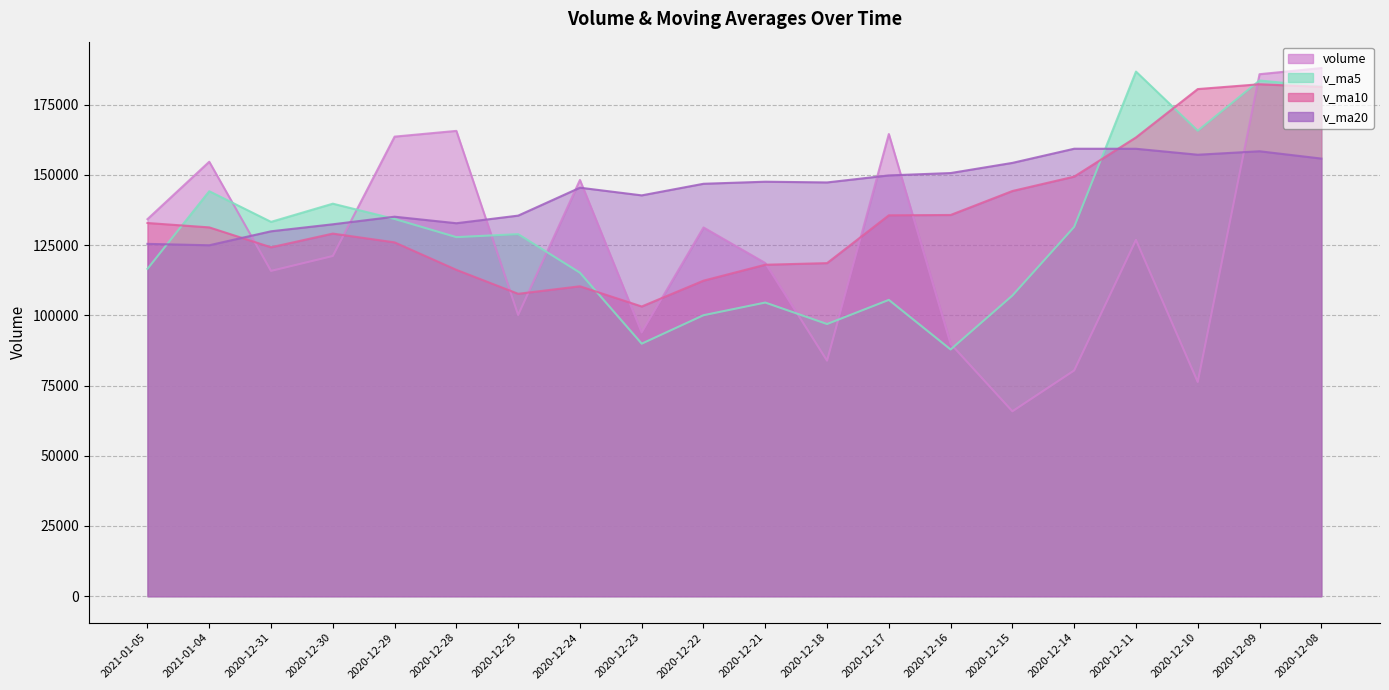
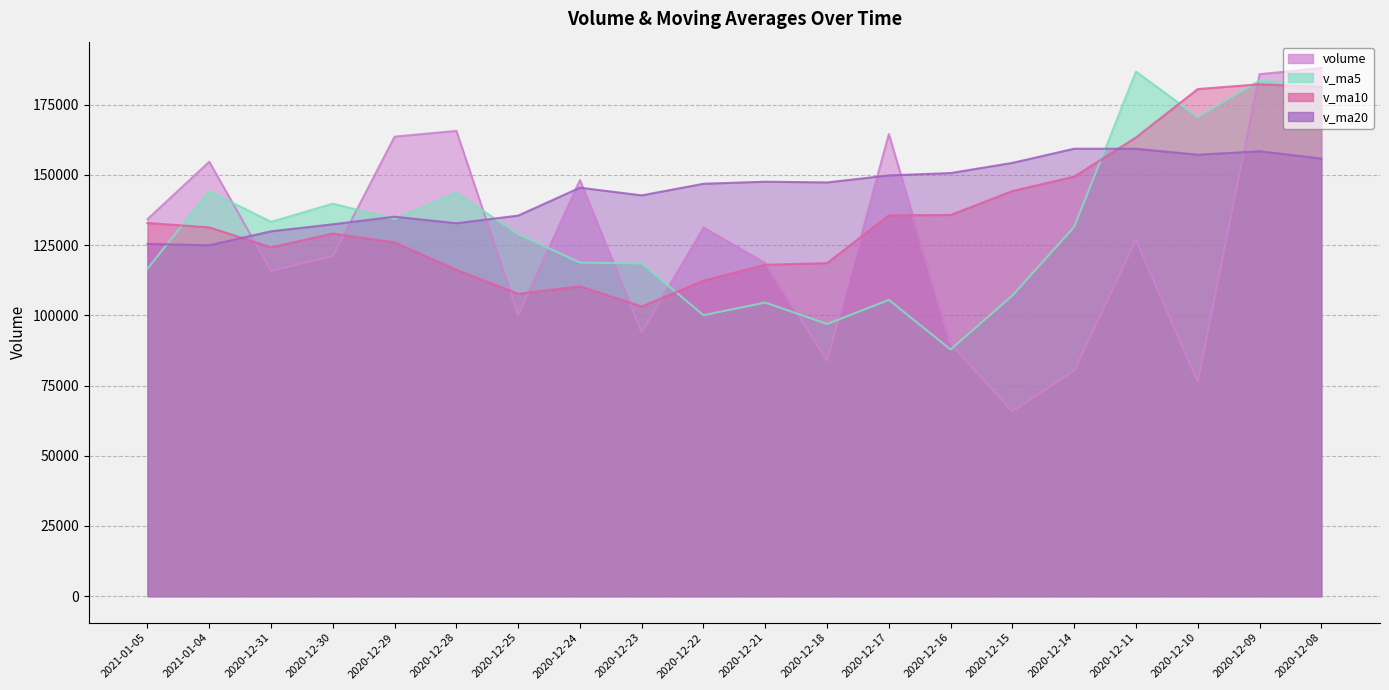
v_ma5, 2020-12-28: 128000 -> 144000
v_ma5, 2020-12-24: 115000 -> 119000
v_ma5, 2020-12-23: 90000 -> 118000
v_ma5, 2020-12-10: 166000 -> 171000
